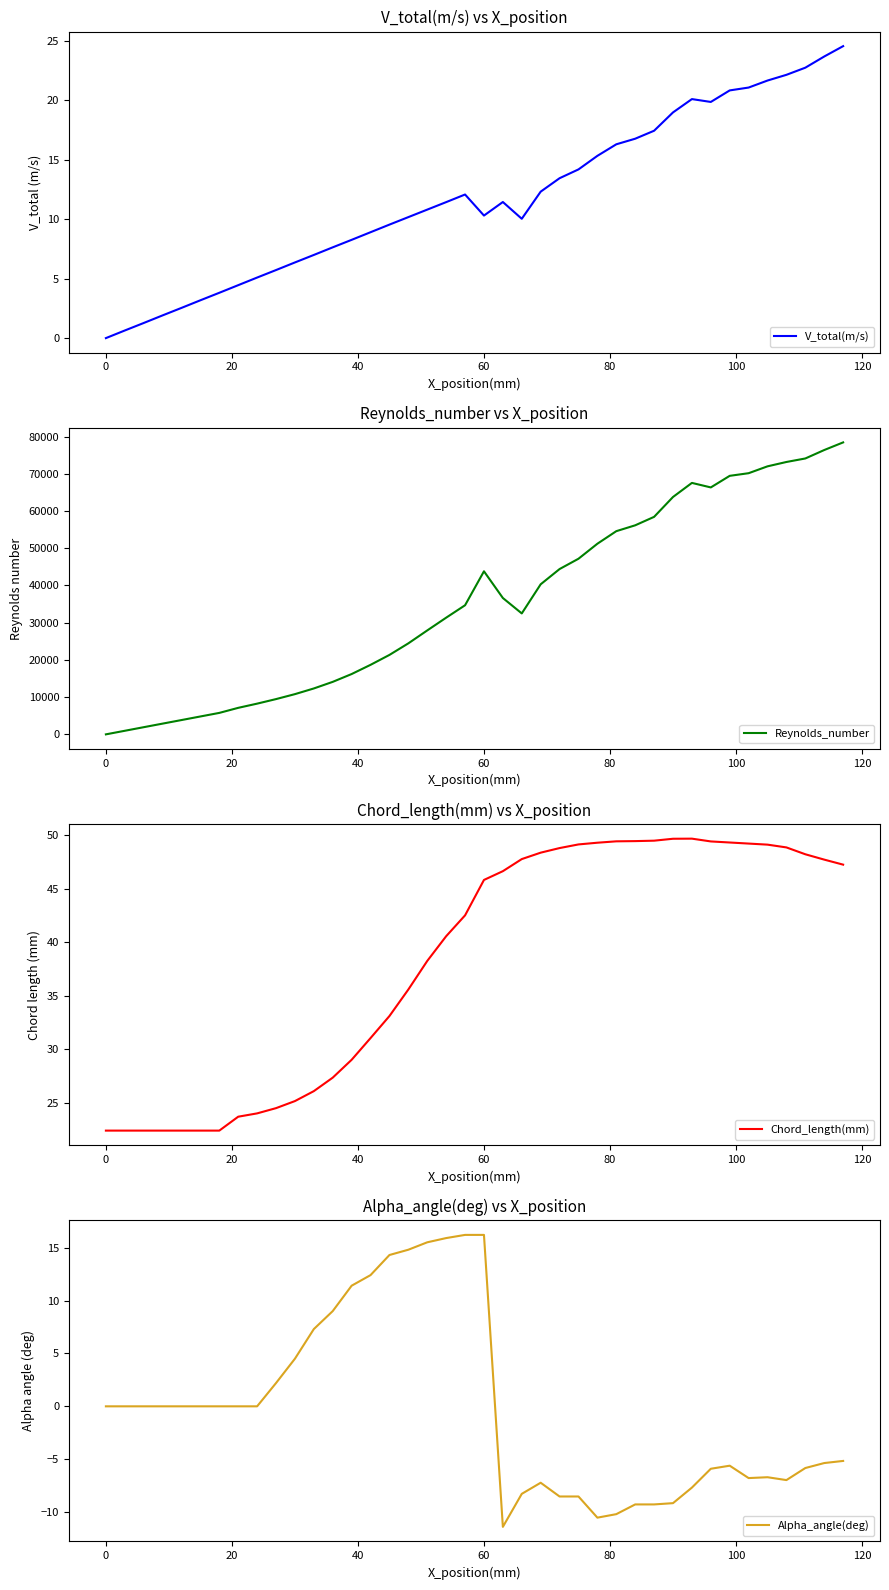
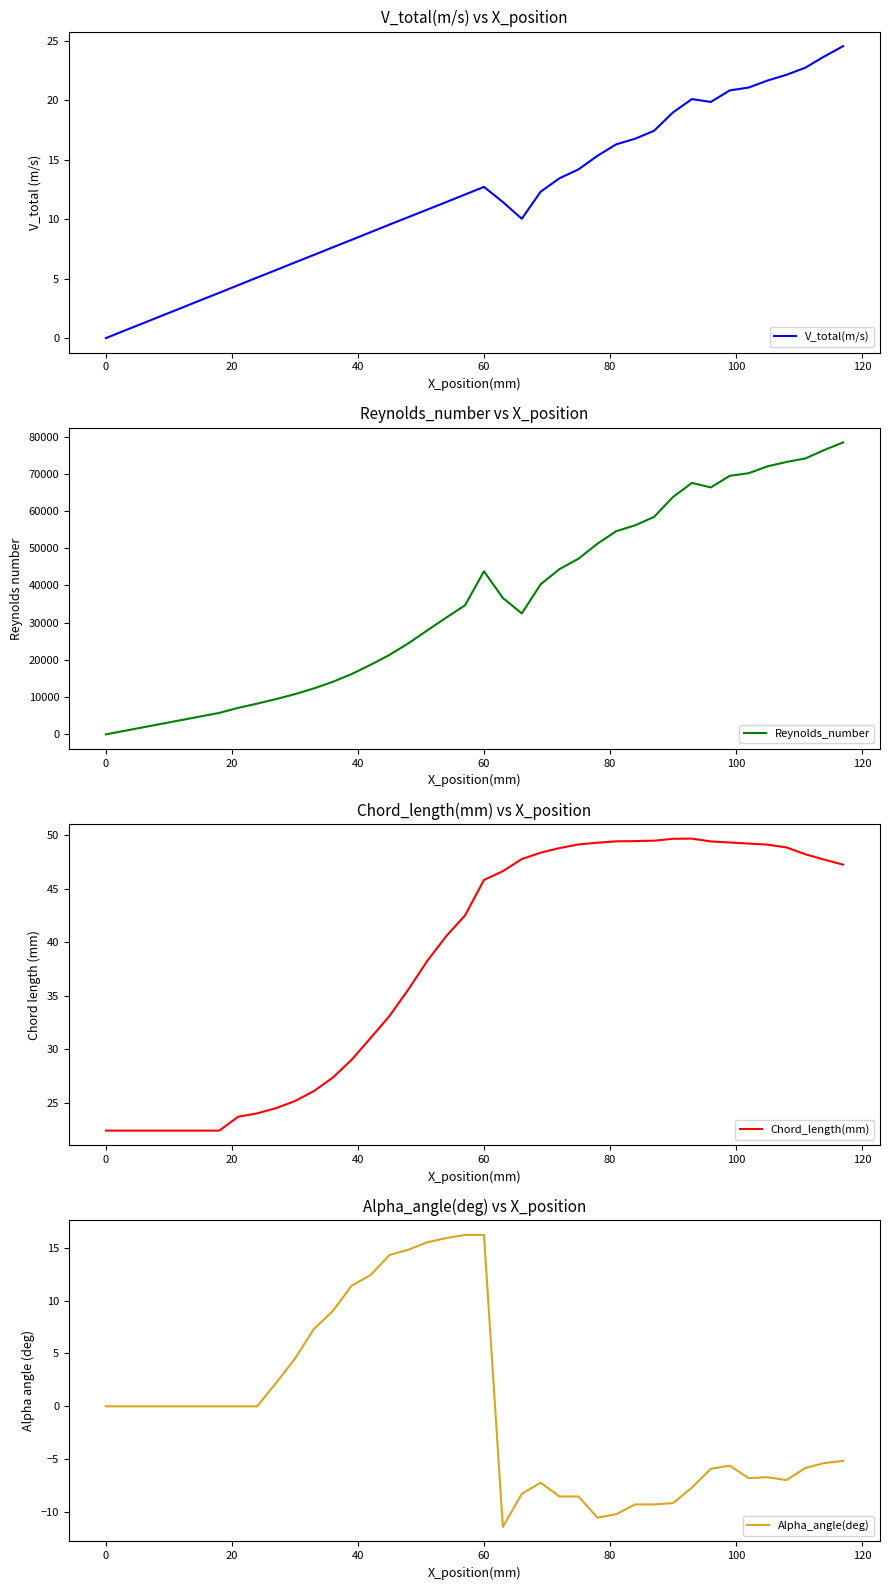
V_total(m/s) vs X_position, 60: 10.3 -> 12.7
